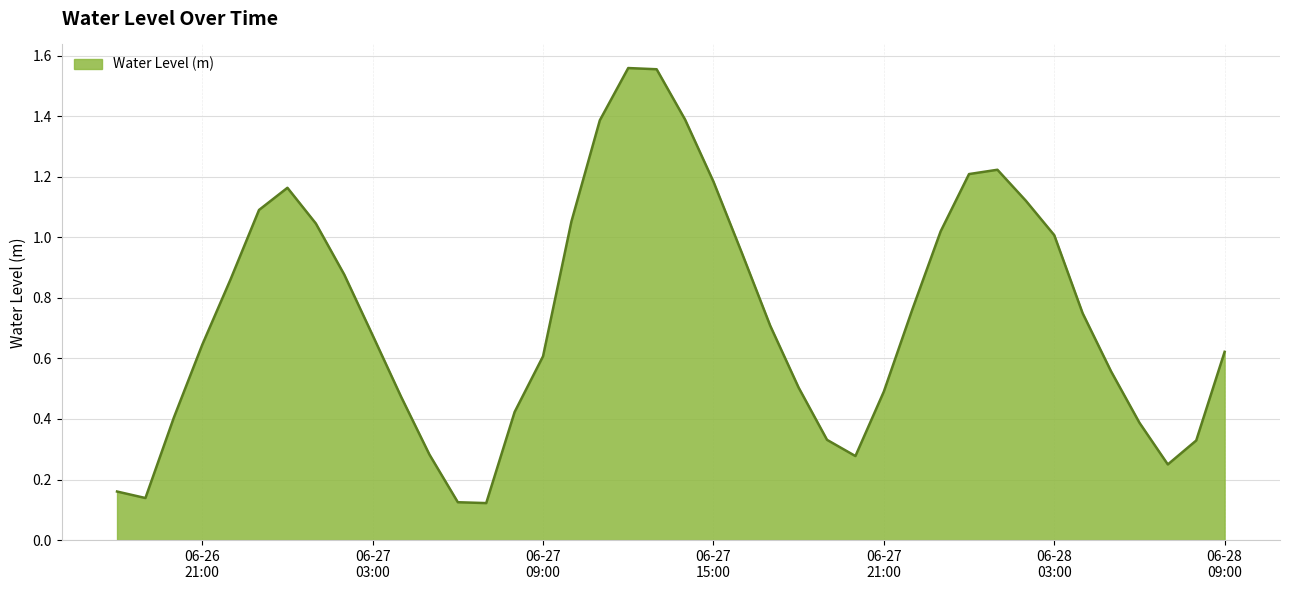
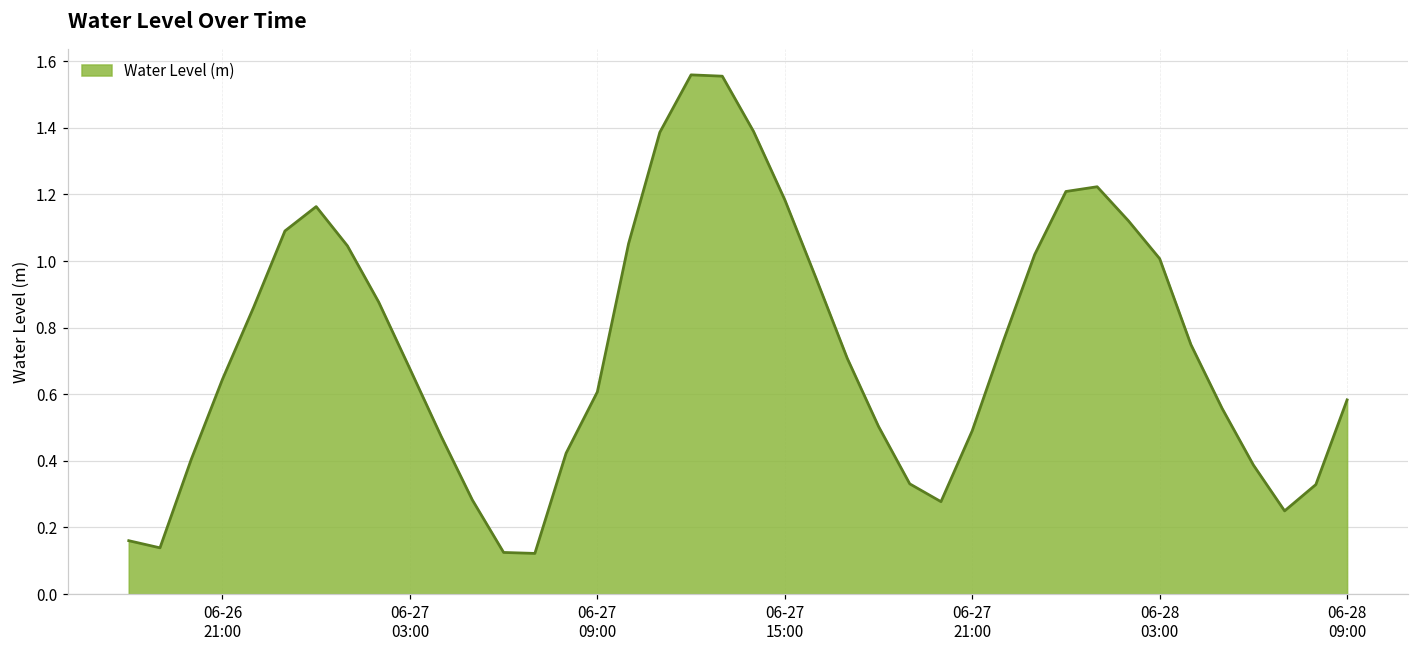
06-28 09:00: 0.62 -> 0.58
